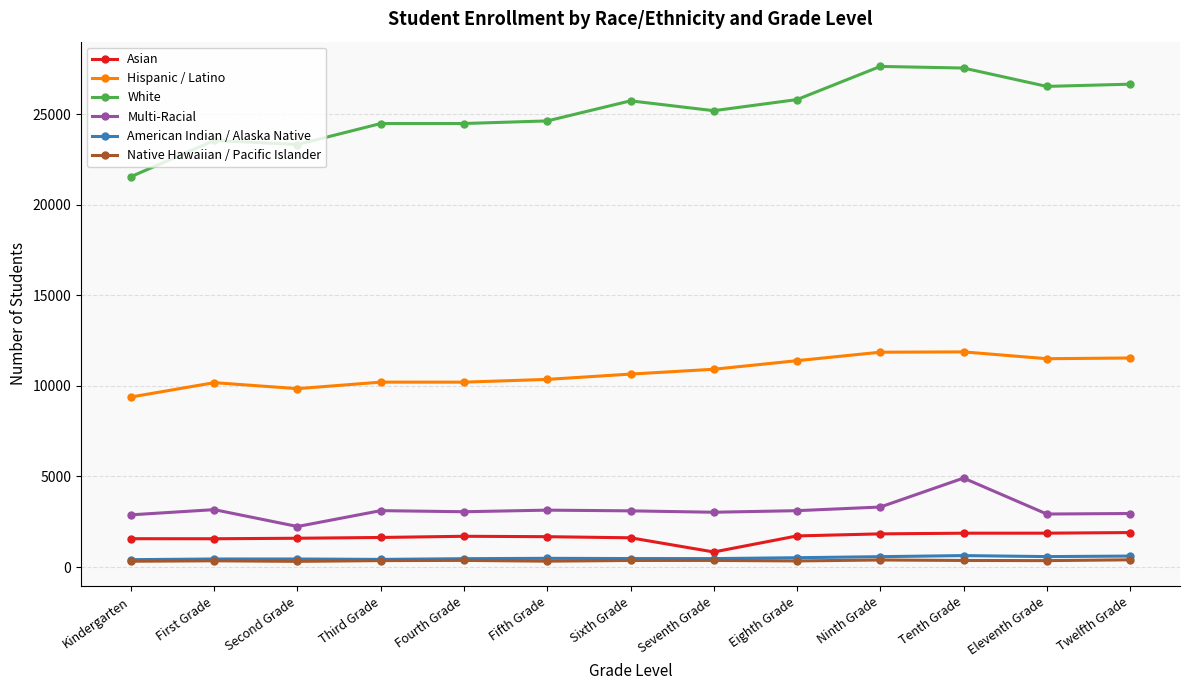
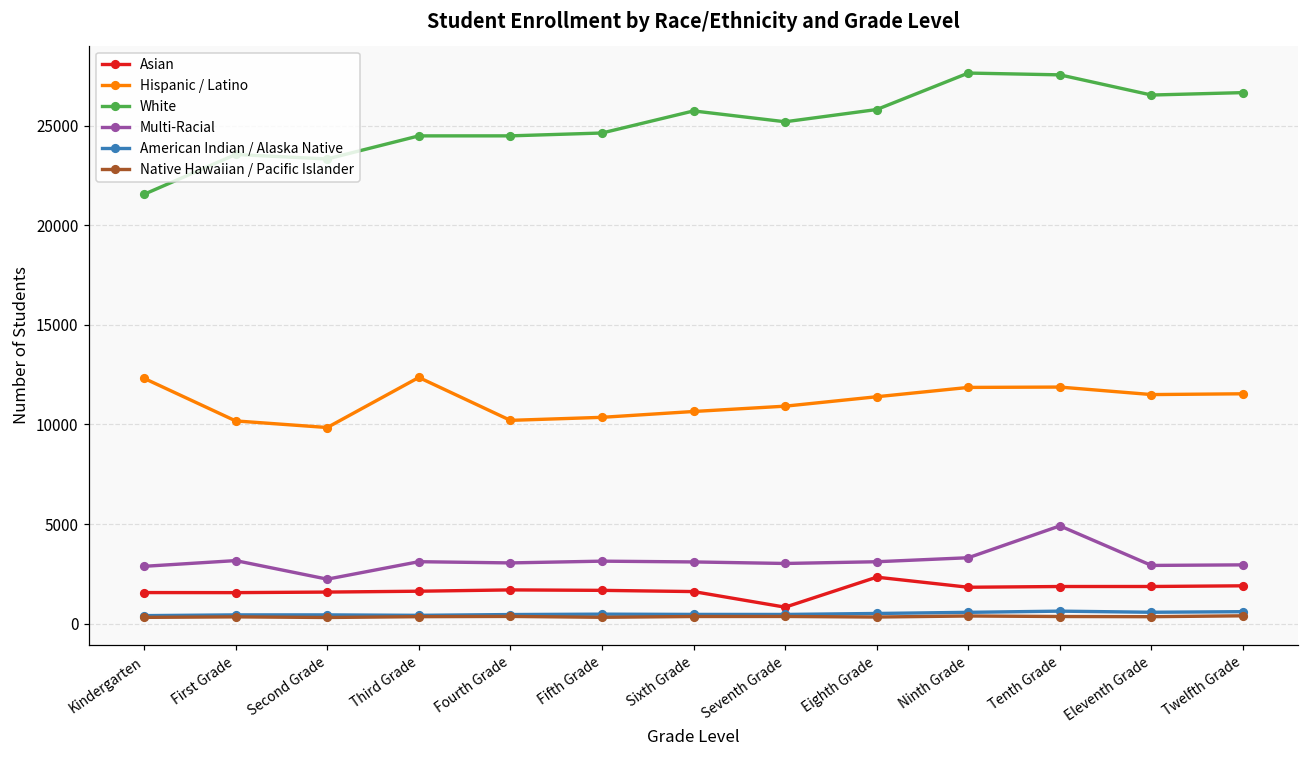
Hispanic / Latino, Kindergarten: 9400 -> 12300
Hispanic / Latino, Third Grade: 10200 -> 12400
Asian, Eighth Grade: 1700 -> 2300
